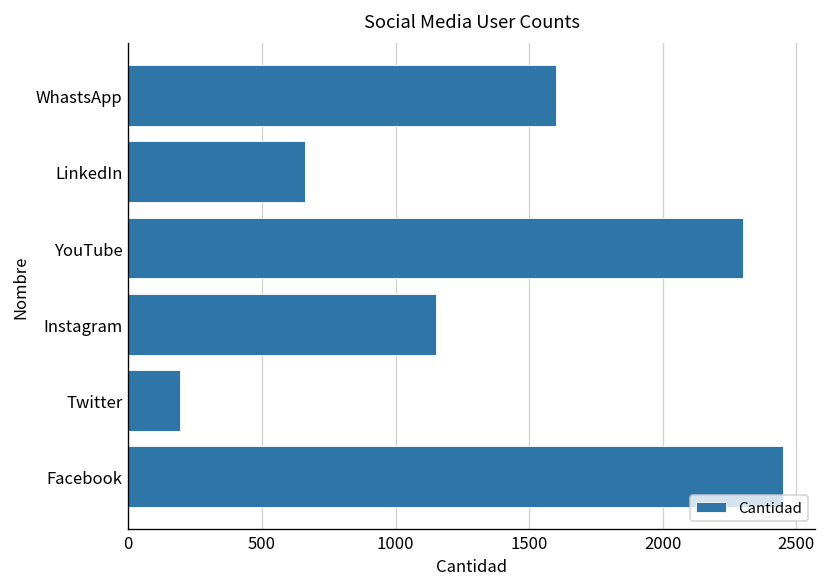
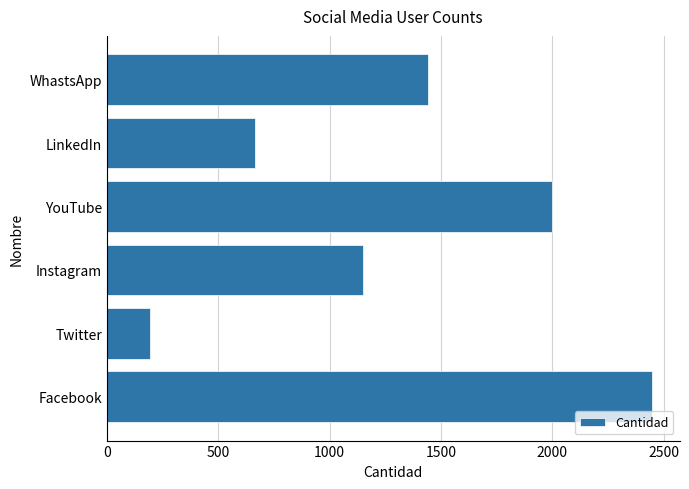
WhastsApp: 1600 -> 1440
YouTube: 2300 -> 2000
